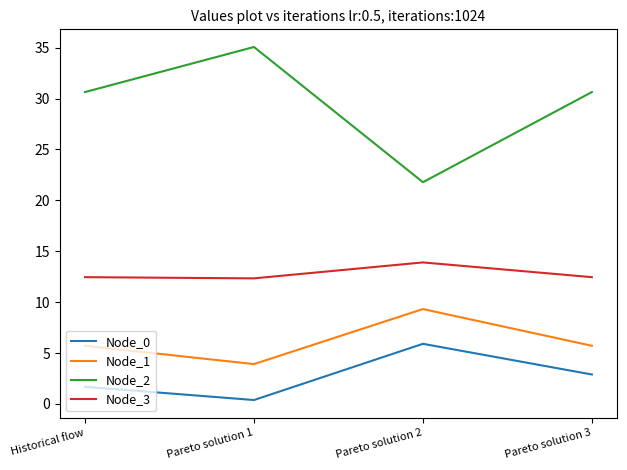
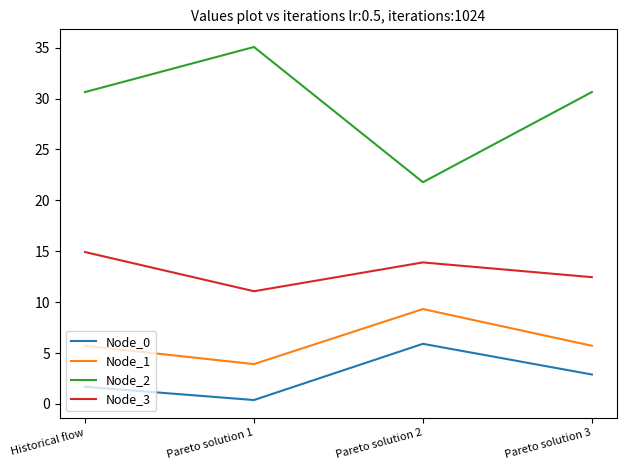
Node_3, Historical flow: 12.5 -> 14.9
Node_3, Pareto solution 1: 12.3 -> 11.1
